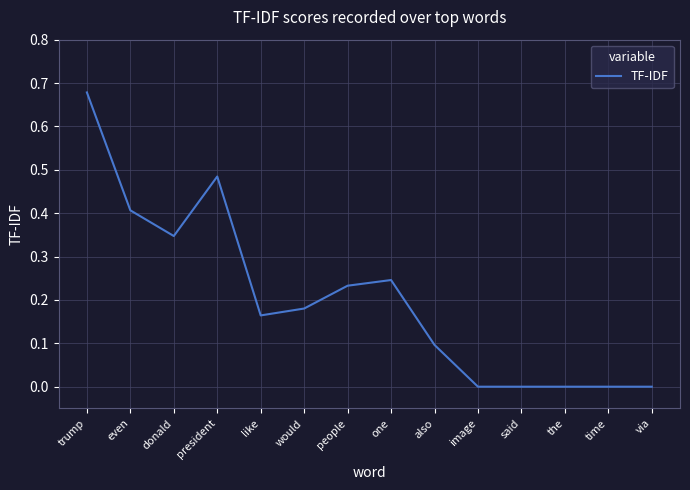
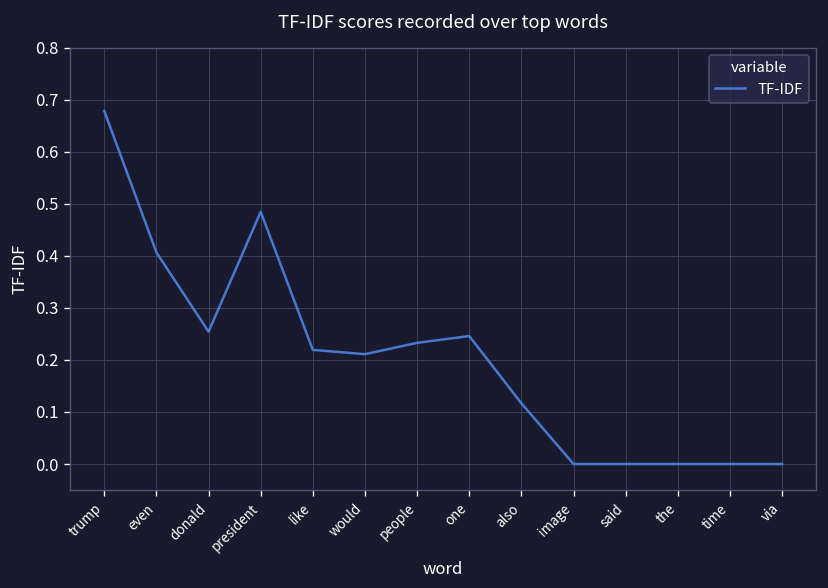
donald: 0.35 -> 0.25
like: 0.16 -> 0.22
would: 0.18 -> 0.21
also: 0.10 -> 0.12
